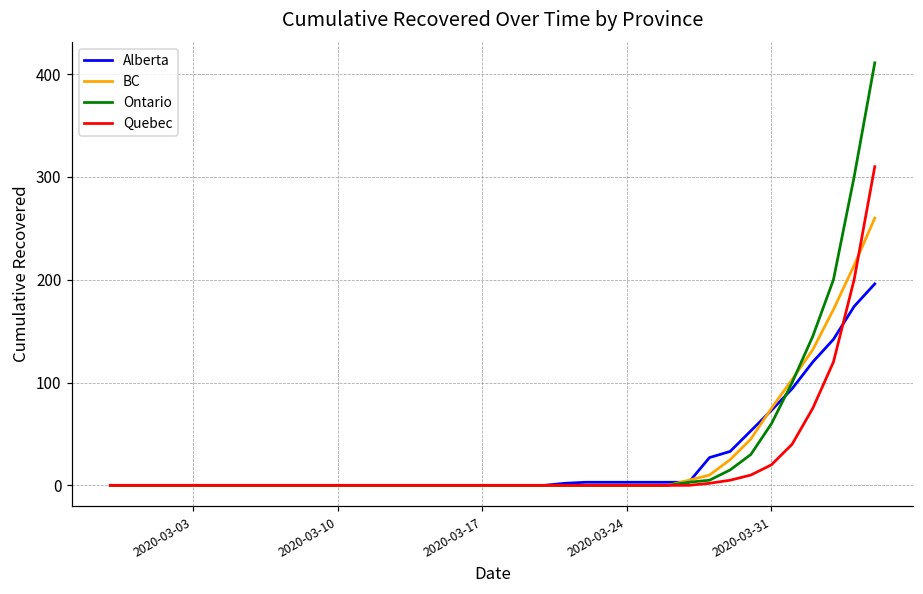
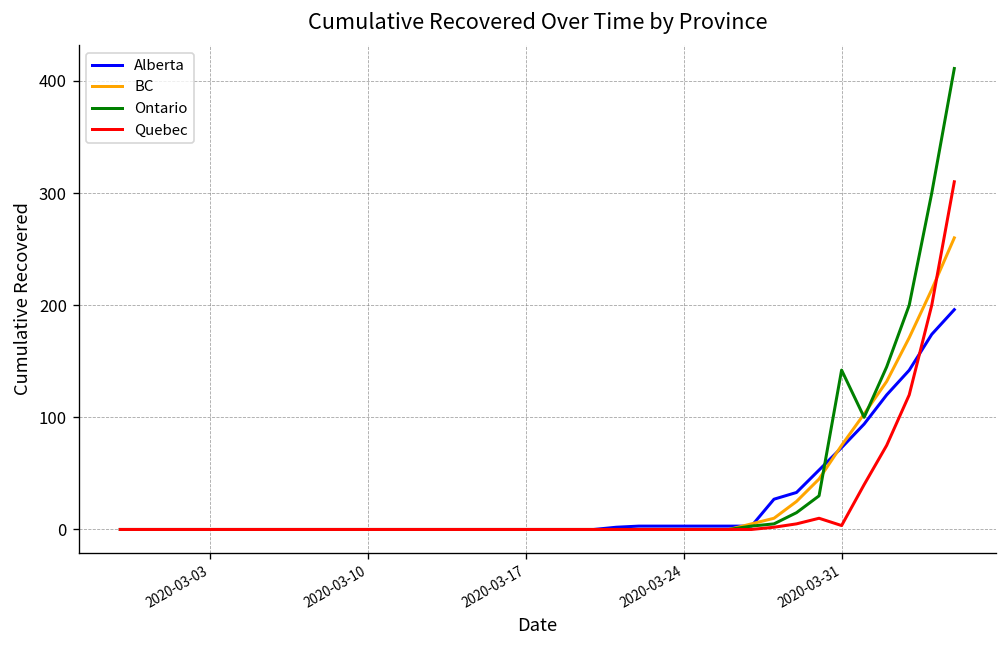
Ontario, 2020-03-31: 60 -> 140
Quebec, 2020-03-31: 20 -> 0
